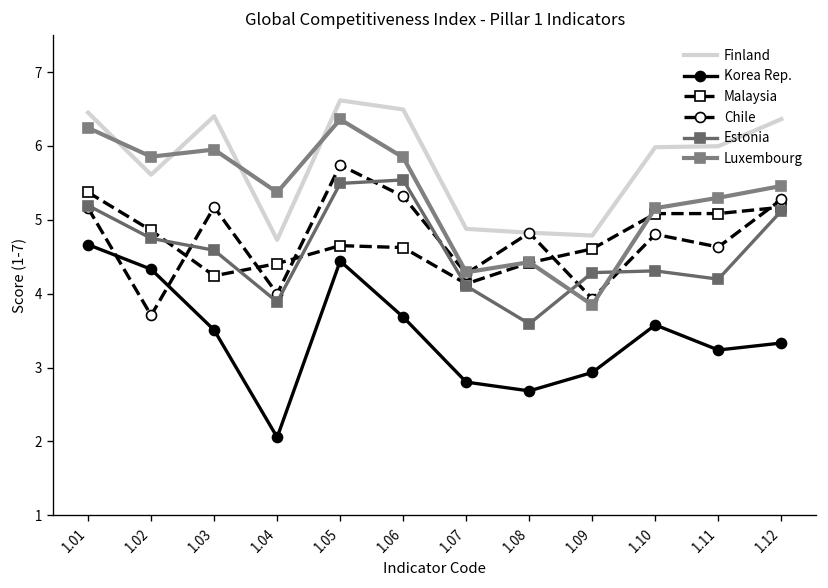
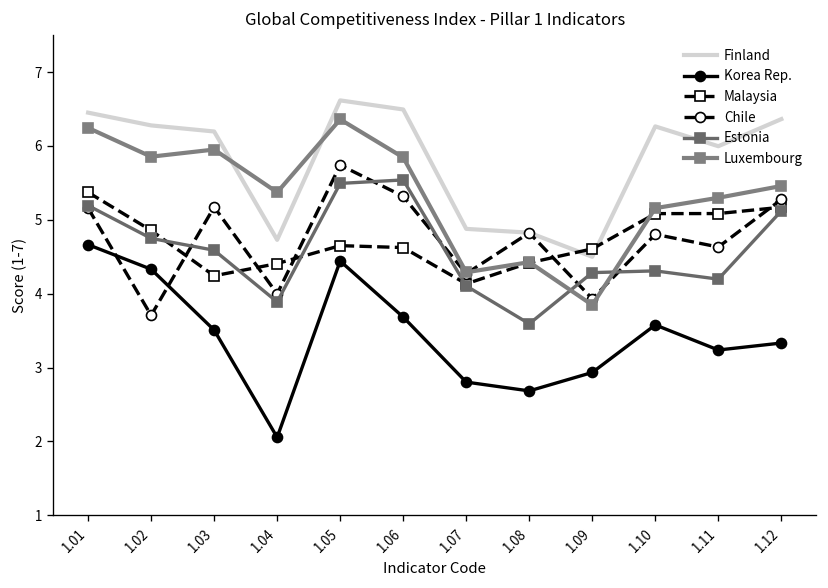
Finland, 1.02: 5.6 -> 6.3
Finland, 1.03: 6.4 -> 6.2
Finland, 1.09: 4.8 -> 4.5
Finland, 1.10: 6.0 -> 6.3
